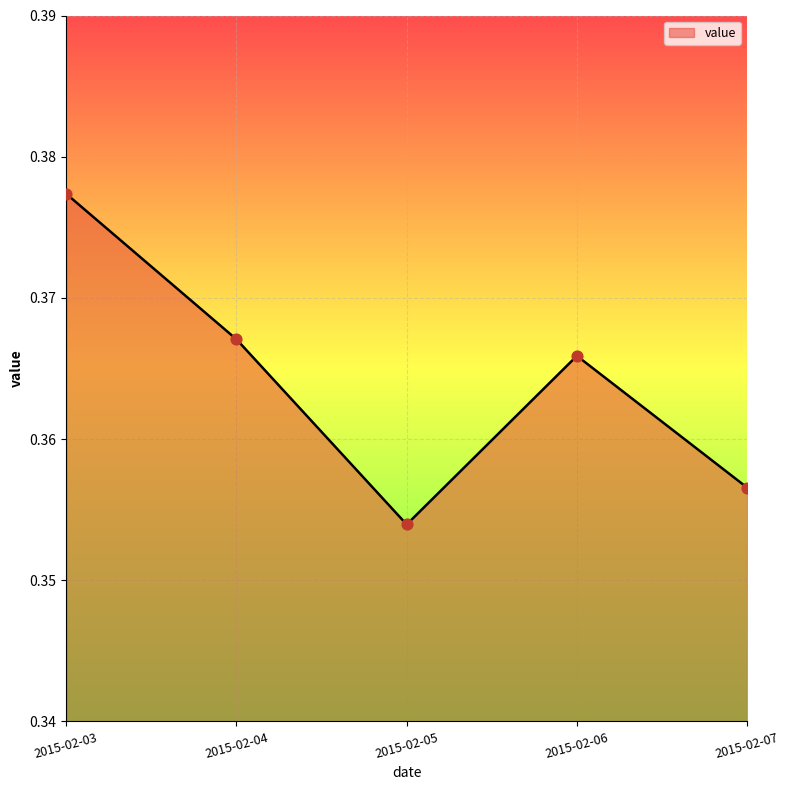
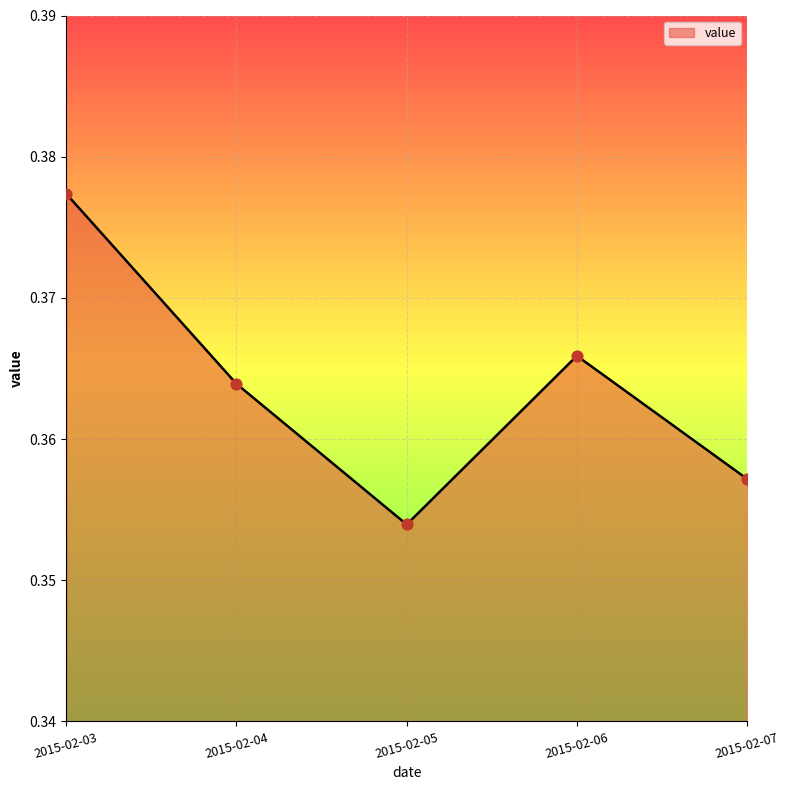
2015-02-04: 0.3671 -> 0.3639
2015-02-07: 0.3566 -> 0.3572
